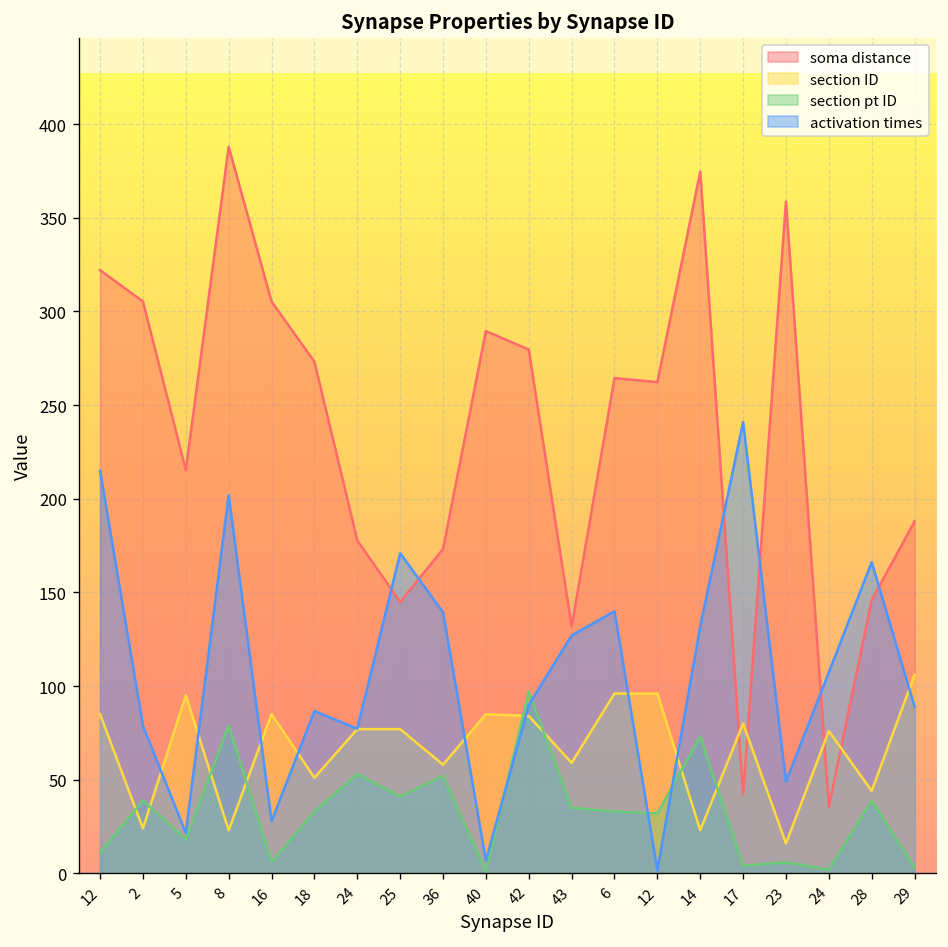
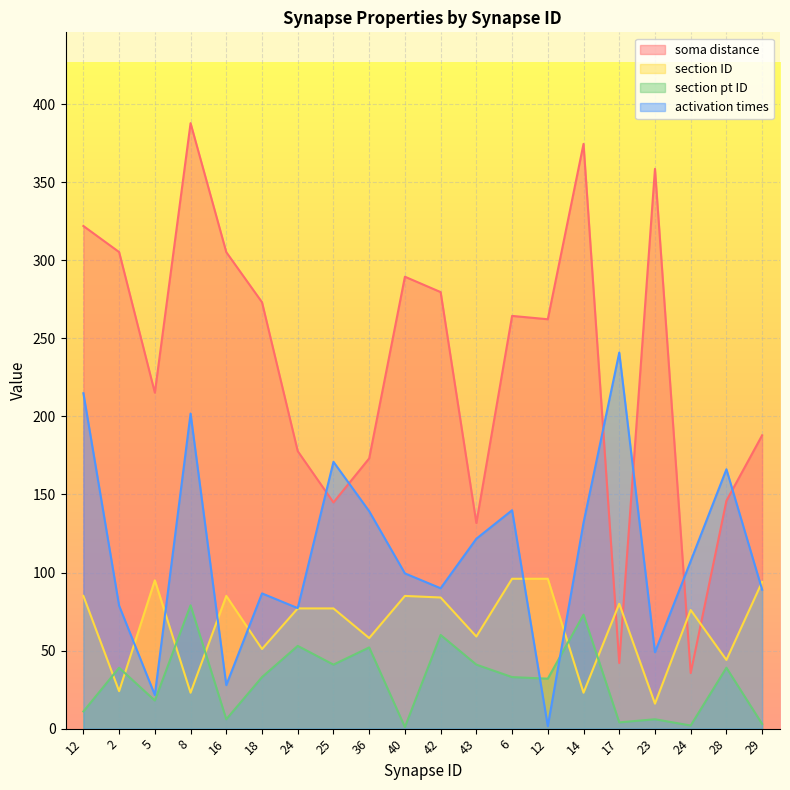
activation times, 40: 7 -> 99
section pt ID, 42: 97 -> 60
section pt ID, 43: 35 -> 41
activation times, 43: 127 -> 122
section ID, 29: 106 -> 94
